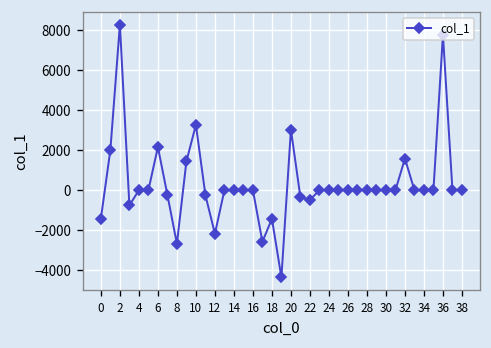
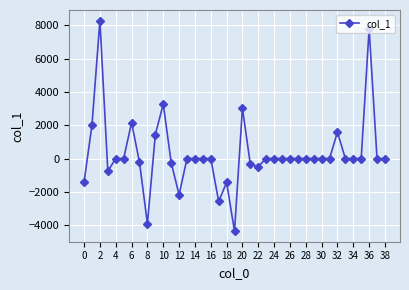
8: -2700 -> -3900
